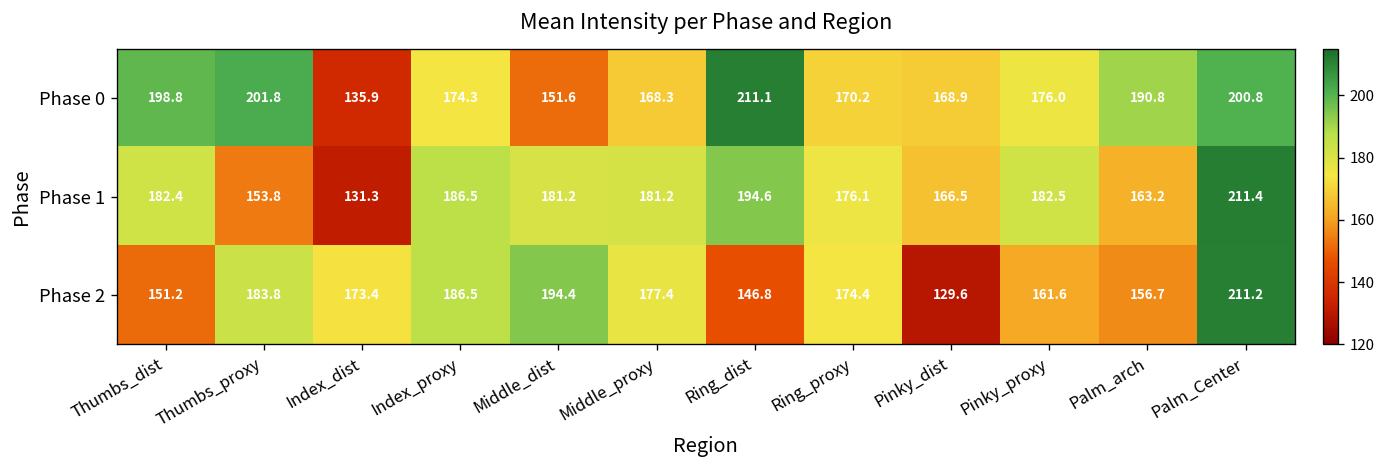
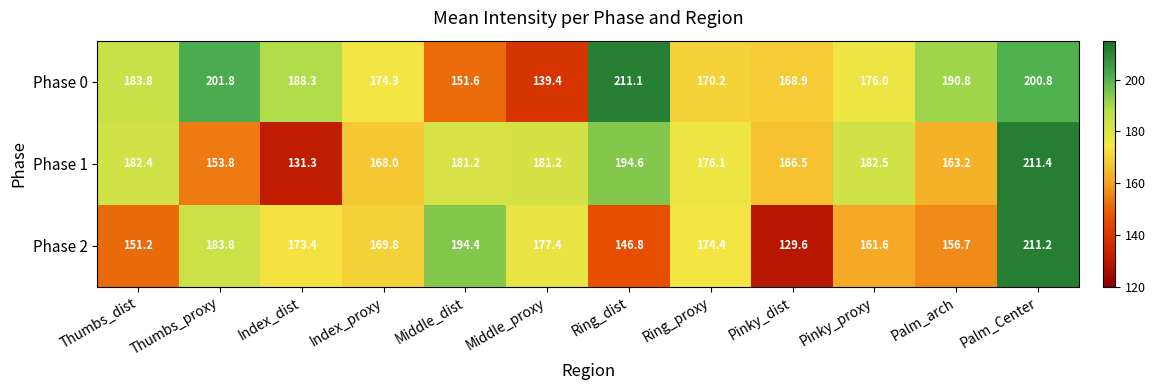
Phase 0, Thumbs_dist: 198.8 -> 183.8
Phase 0, Index_dist: 135.9 -> 188.3
Phase 0, Middle_proxy: 168.3 -> 139.4
Phase 1, Index_proxy: 186.5 -> 168.0
Phase 2, Index_proxy: 186.5 -> 169.8
